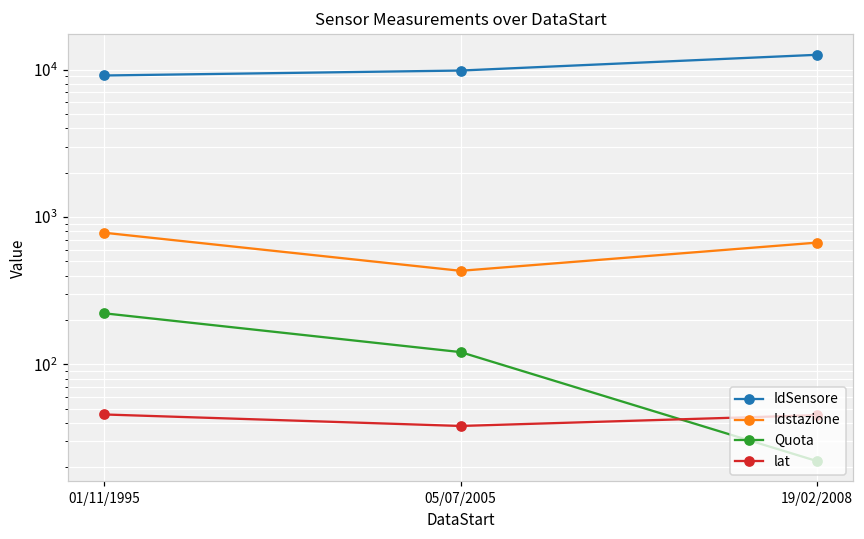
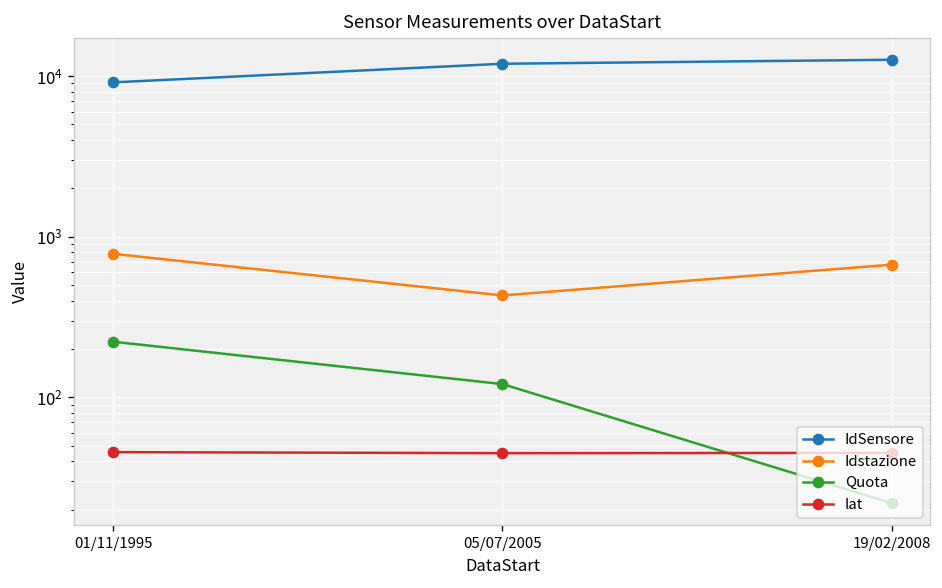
IdSensore, 05/07/2005: 10000 -> 12000
lat, 05/07/2005: 38 -> 45
